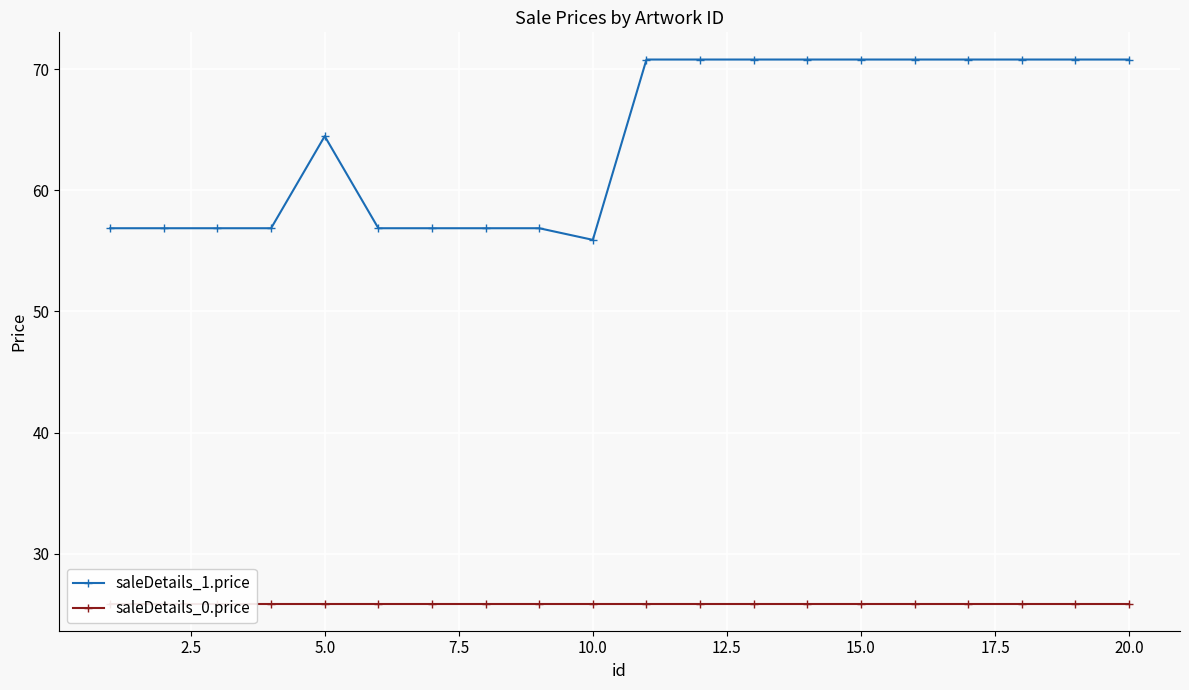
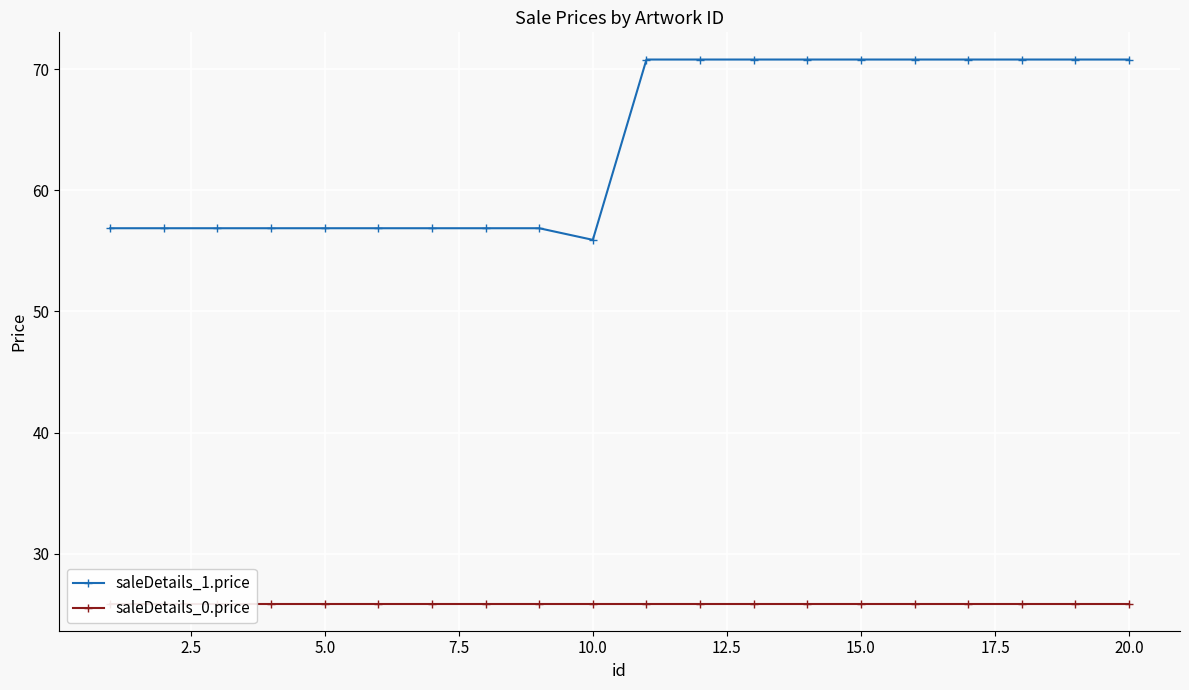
saleDetails_1.price, 5.0: 64.5 -> 56.9
